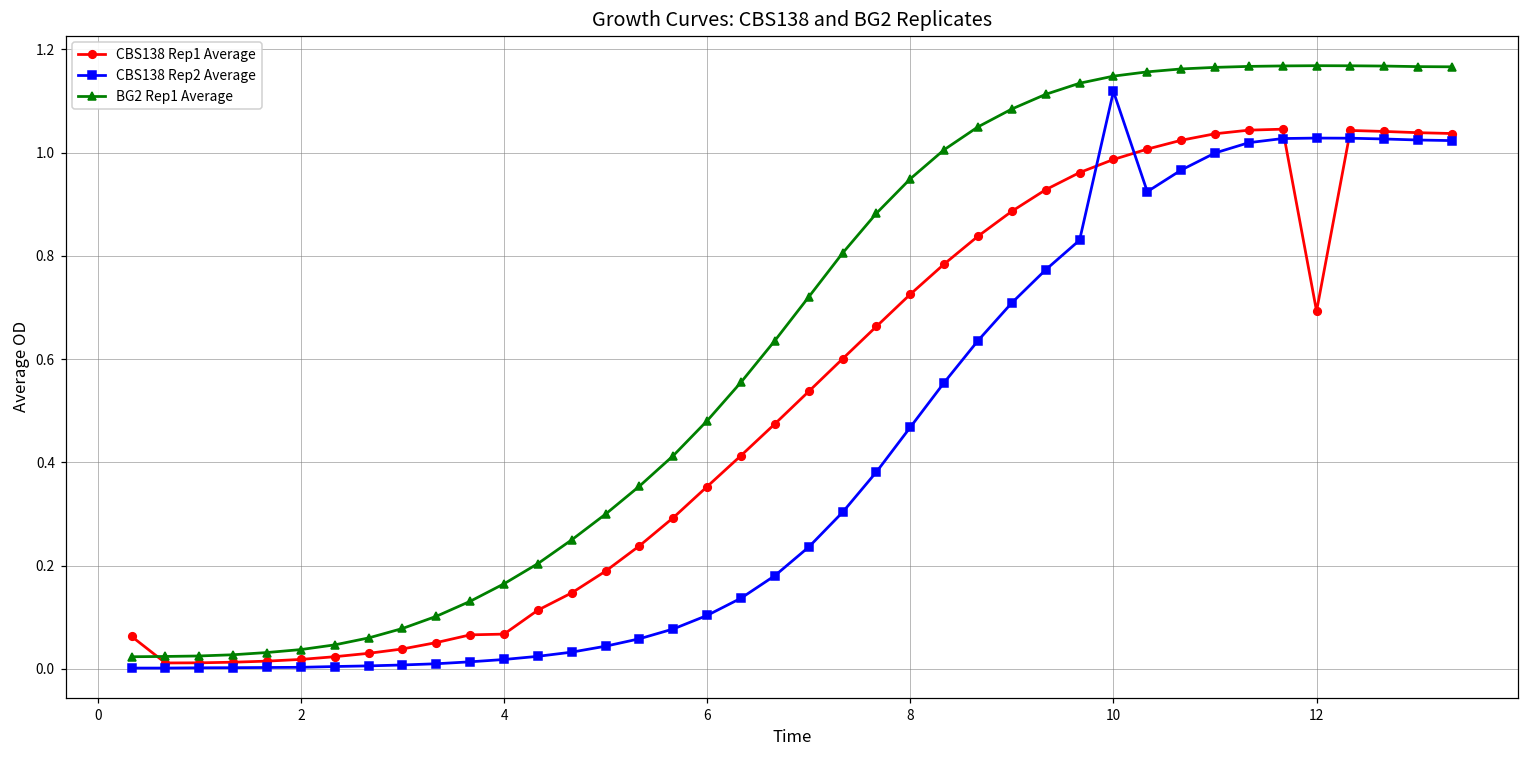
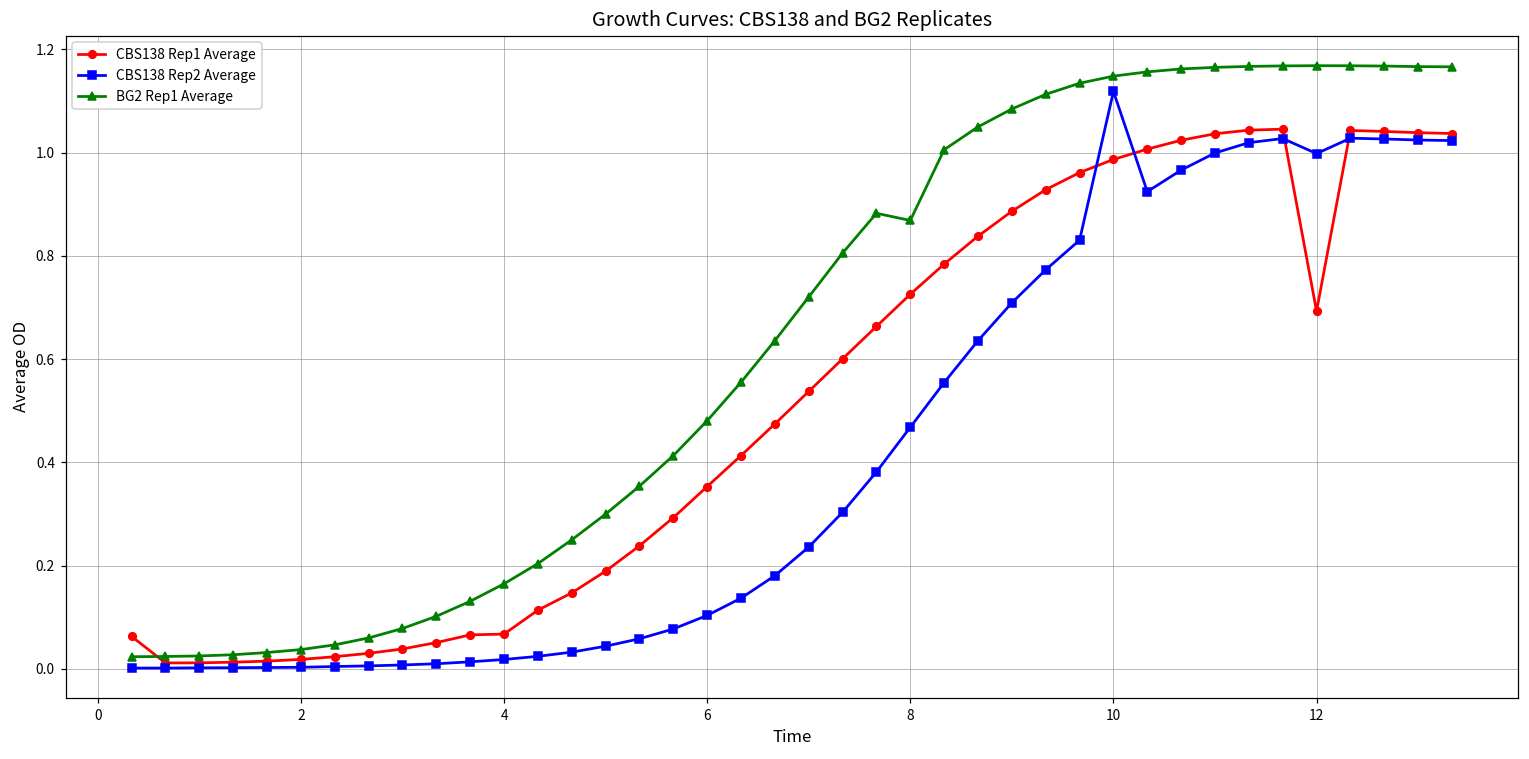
BG2 Rep1 Average, 8: 0.95 -> 0.87
CBS138 Rep2 Average, 12: 1.03 -> 1.00
